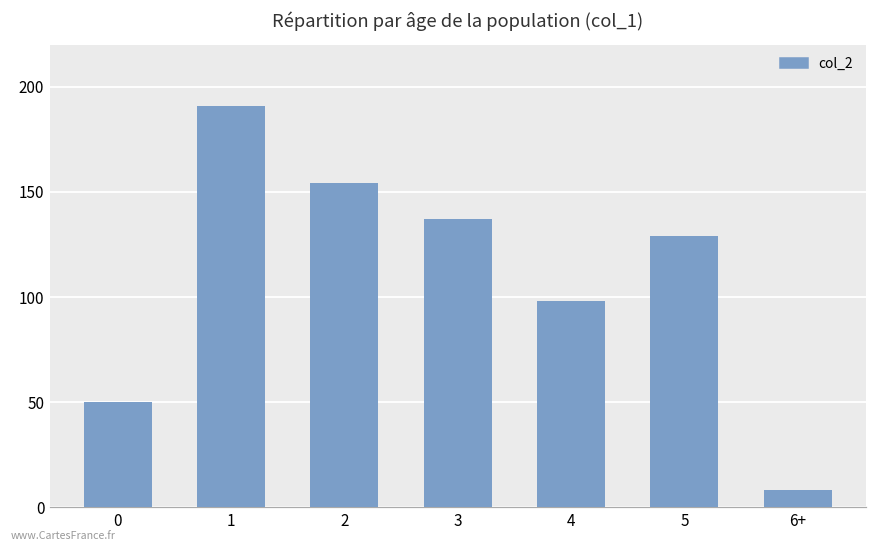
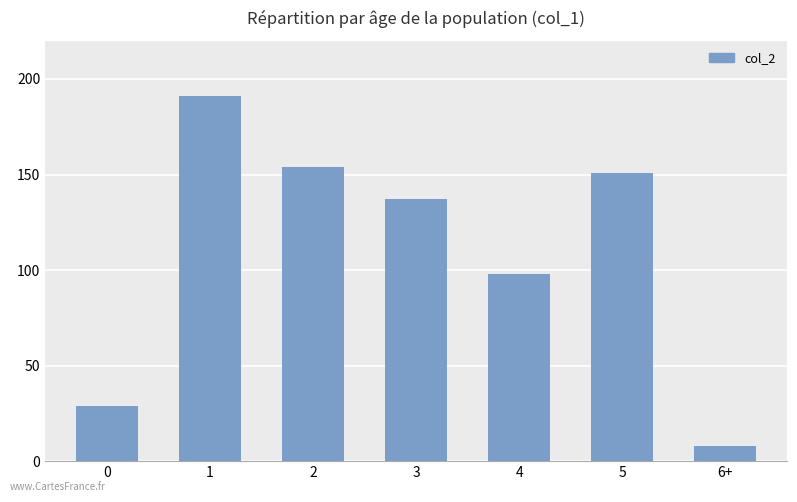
0: 50 -> 29
5: 129 -> 151
